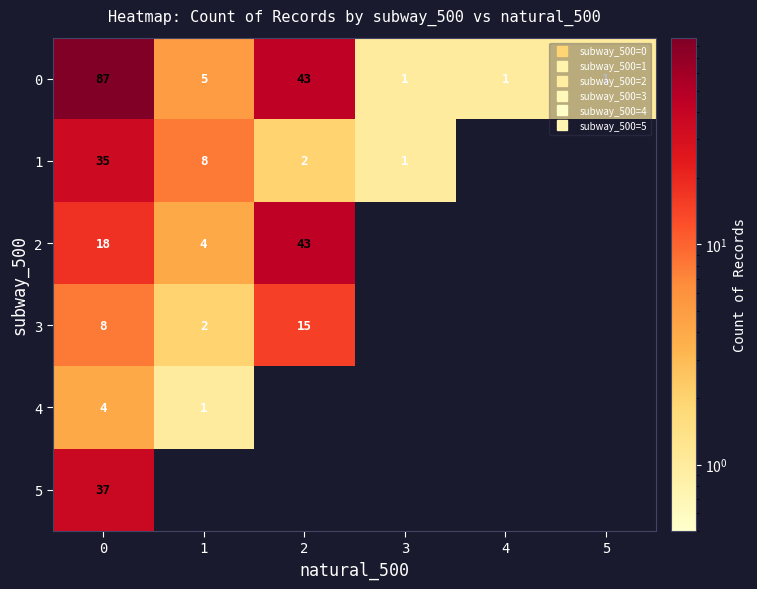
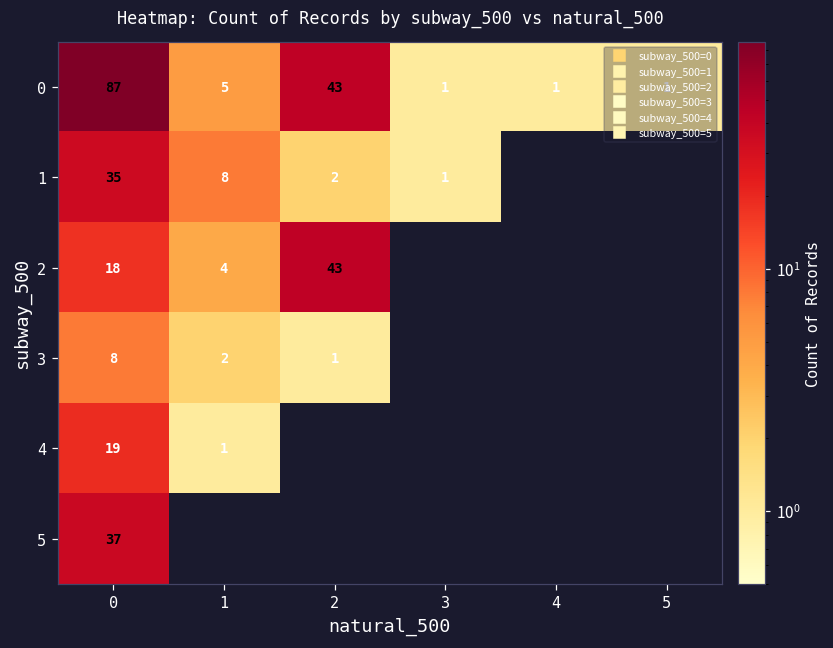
3, 2: 15 -> 1
4, 0: 4 -> 19
